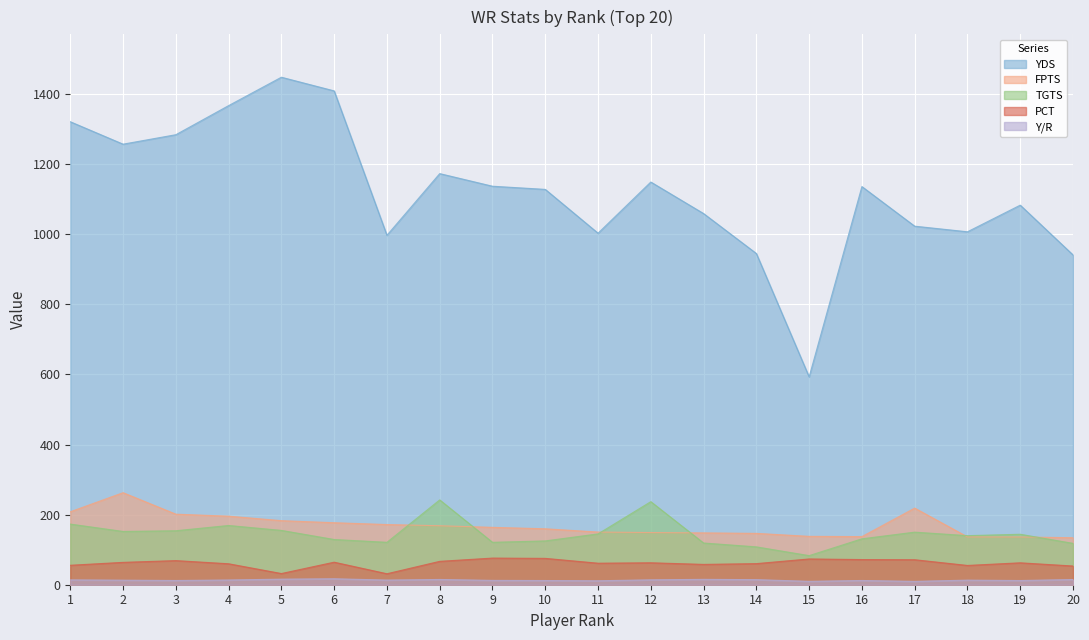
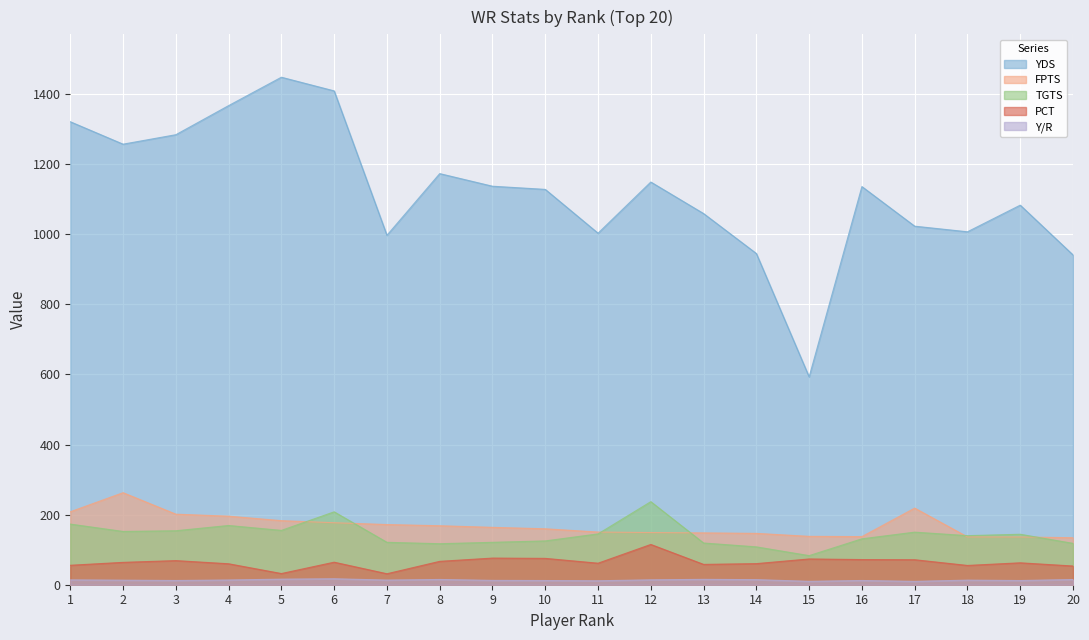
TGTS, 6: 130 -> 210
TGTS, 8: 240 -> 120
PCT, 12: 60 -> 110
